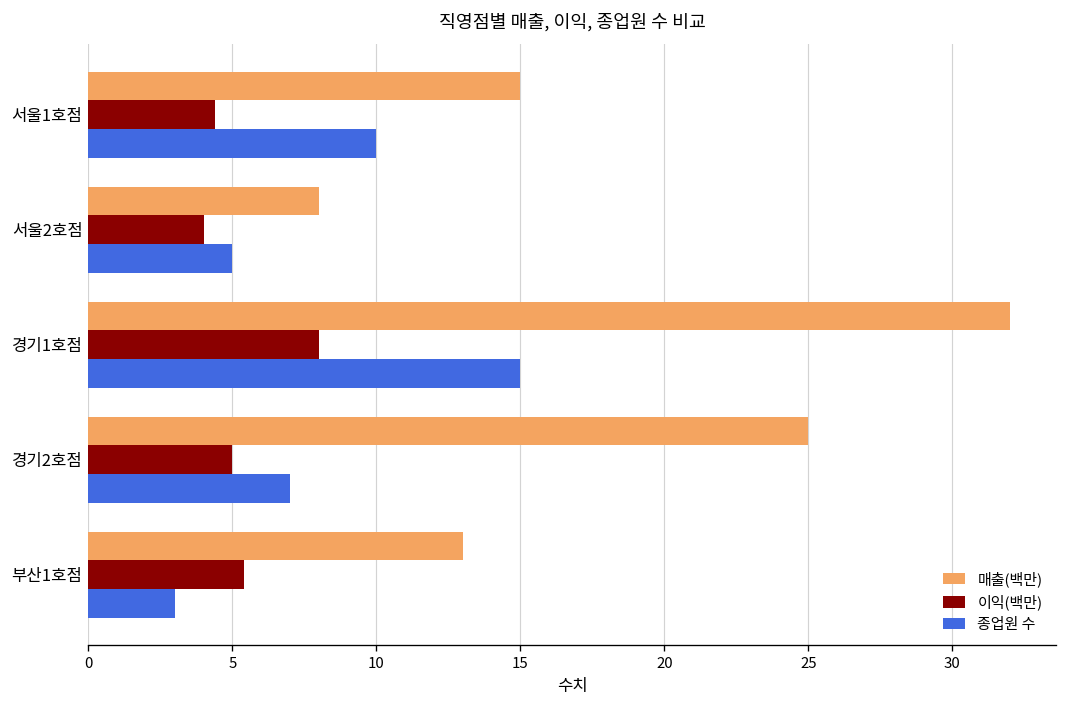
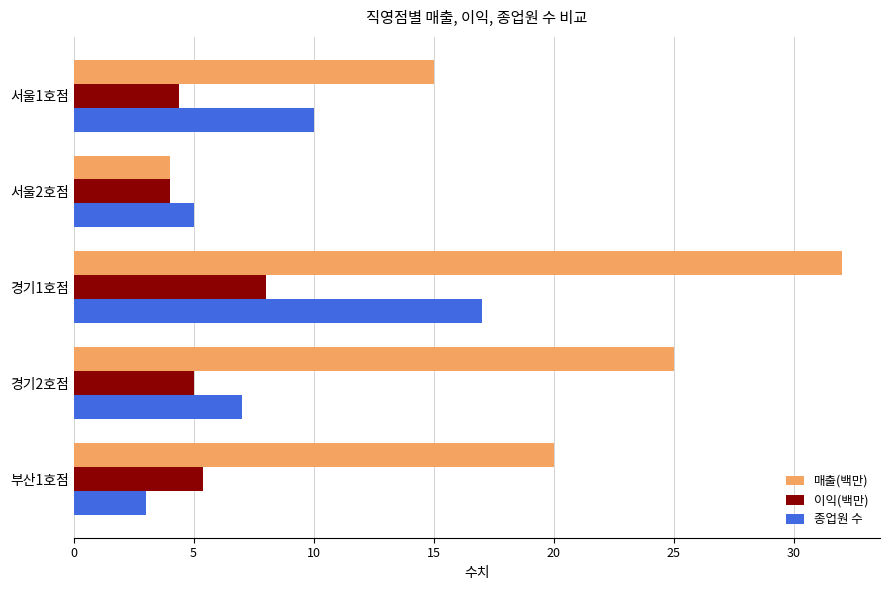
매출(백만), 서울2호점: 8 -> 4
종업원 수, 경기1호점: 15 -> 17
매출(백만), 부산1호점: 13 -> 20
